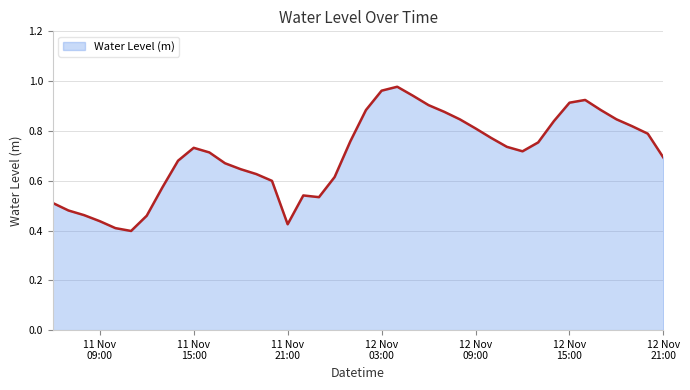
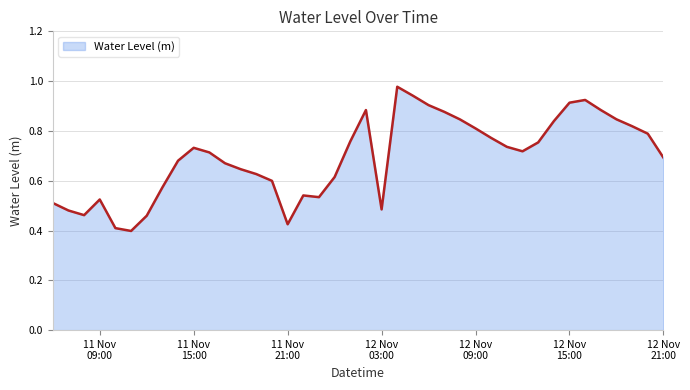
11 Nov 09:00: 0.44 -> 0.52
12 Nov 03:00: 0.96 -> 0.48
